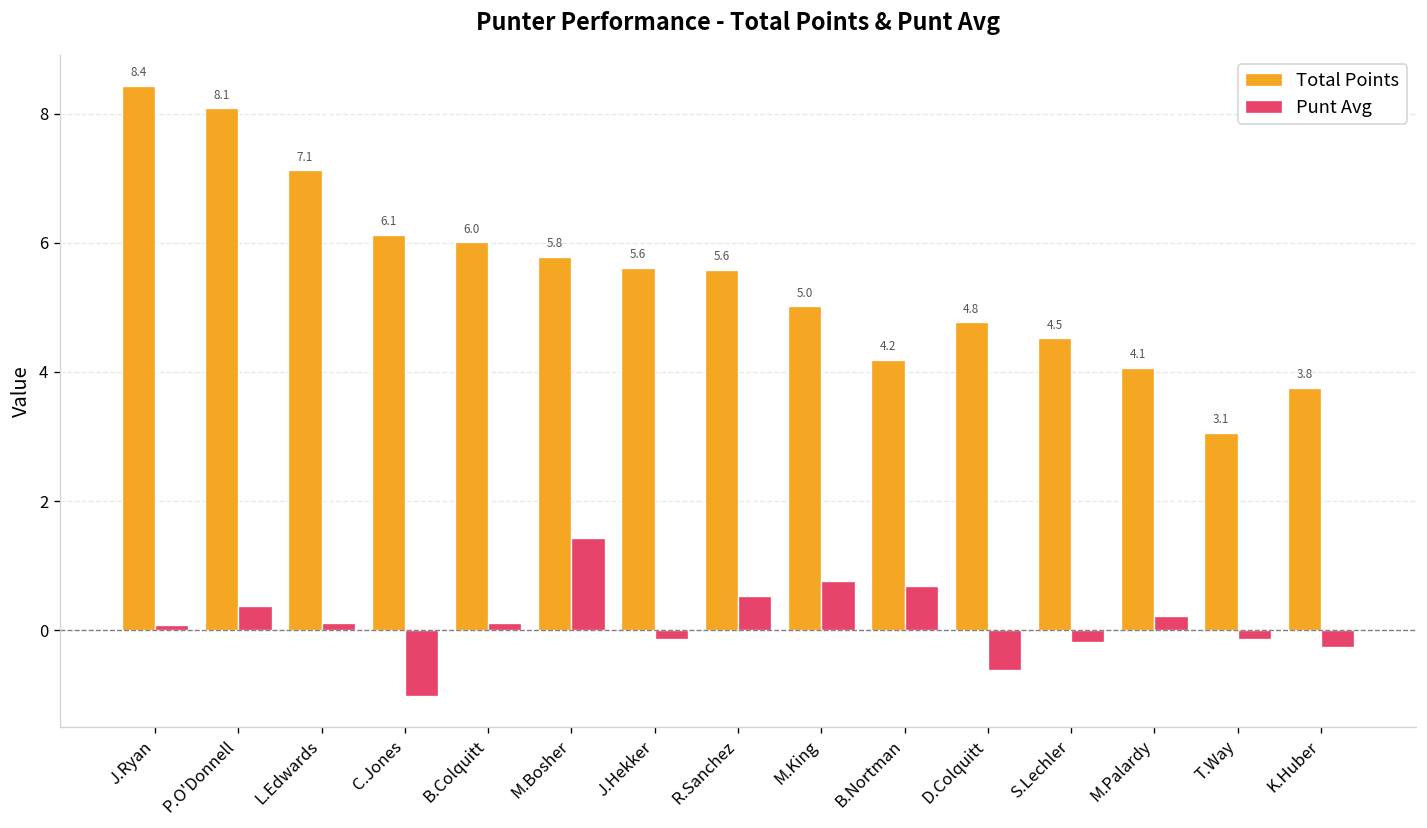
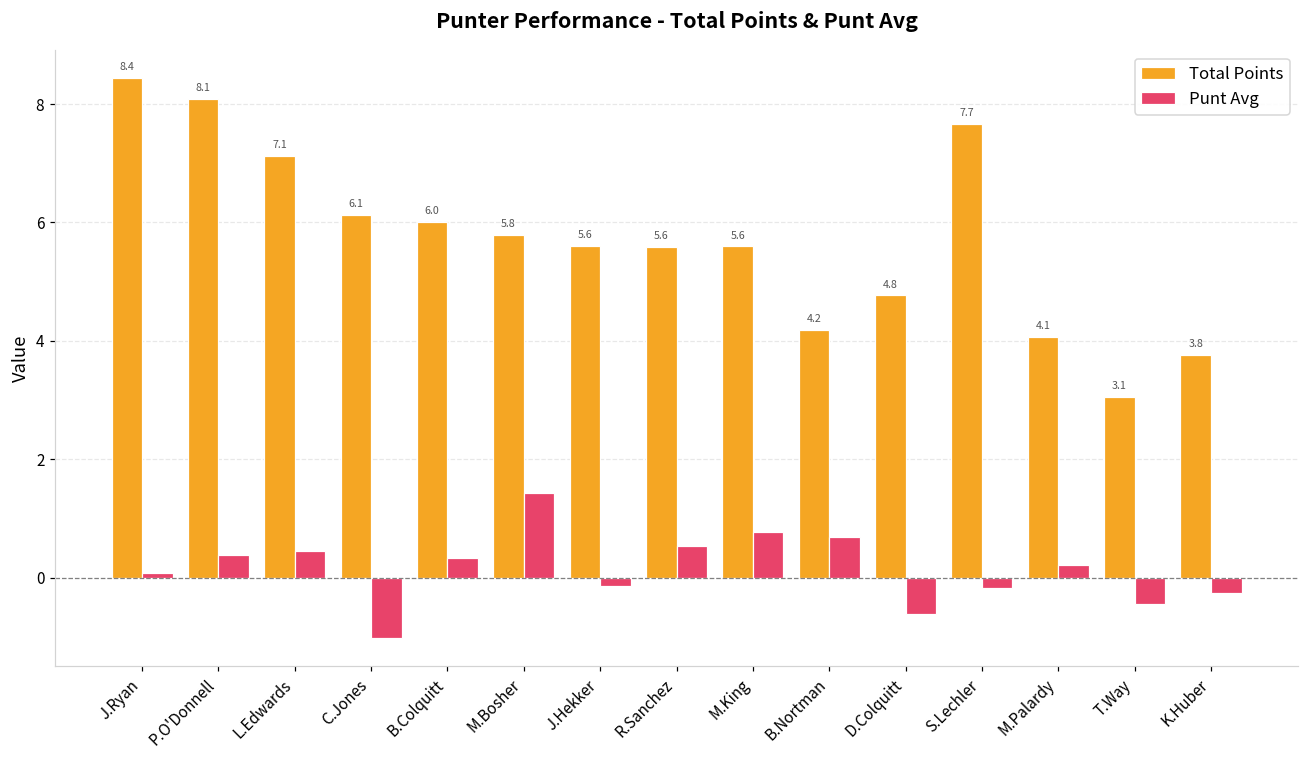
Punt Avg, L.Edwards: 0.1 -> 0.5
Punt Avg, B.Colquitt: 0.1 -> 0.3
Total Points, M.King: 5.0 -> 5.6
Total Points, S.Lechler: 4.5 -> 7.7
Punt Avg, T.Way: -0.1 -> -0.5
